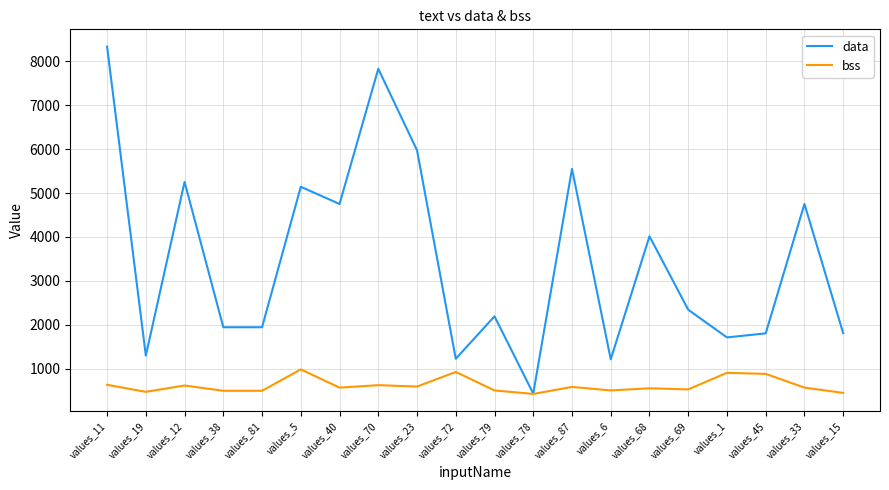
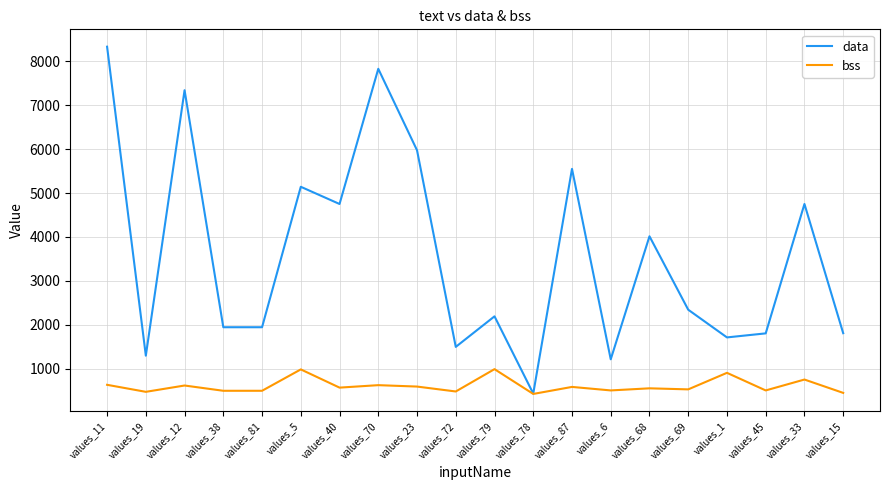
data, values_12: 5300 -> 7300
data, values_72: 1200 -> 1500
bss, values_72: 900 -> 500
bss, values_79: 500 -> 1000
bss, values_45: 900 -> 500
bss, values_33: 600 -> 800
